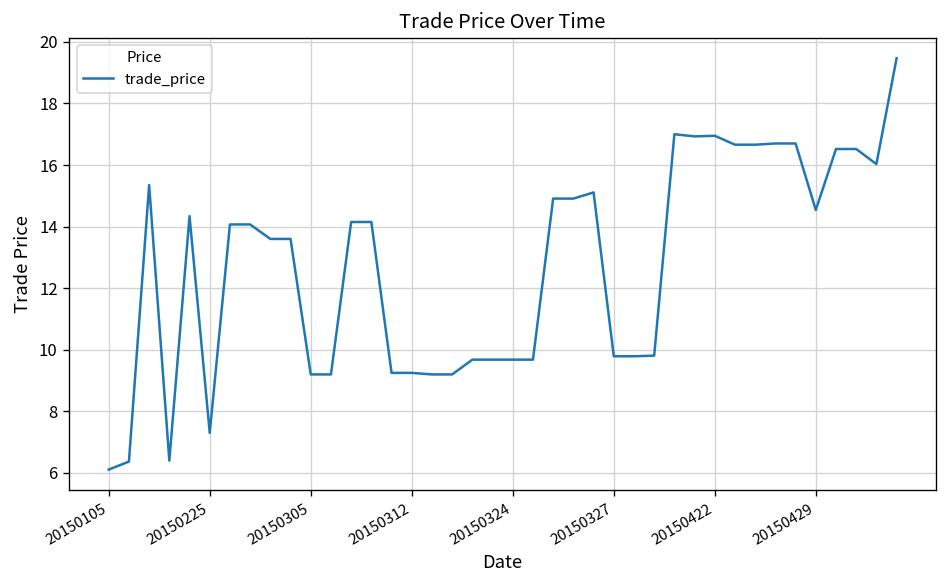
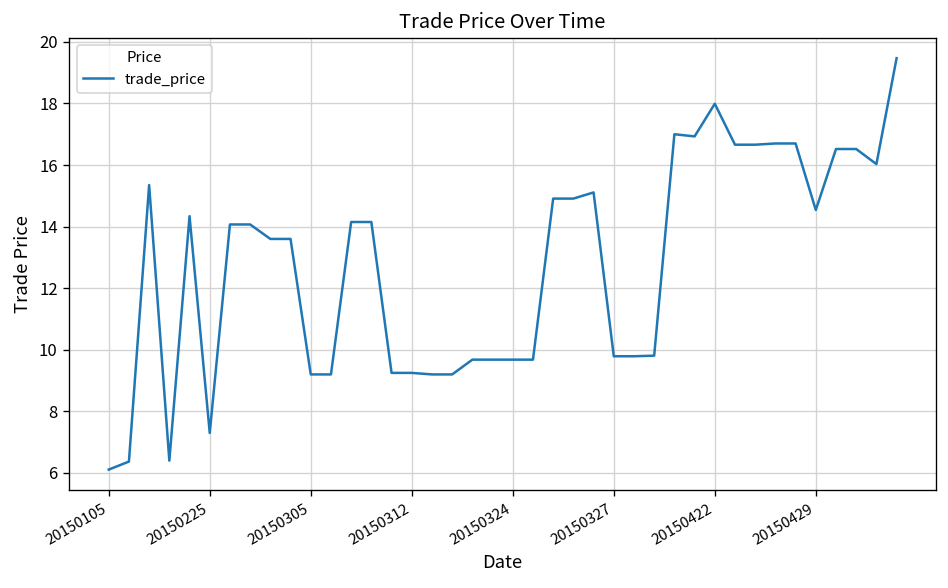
20150422: 17.0 -> 18.0
